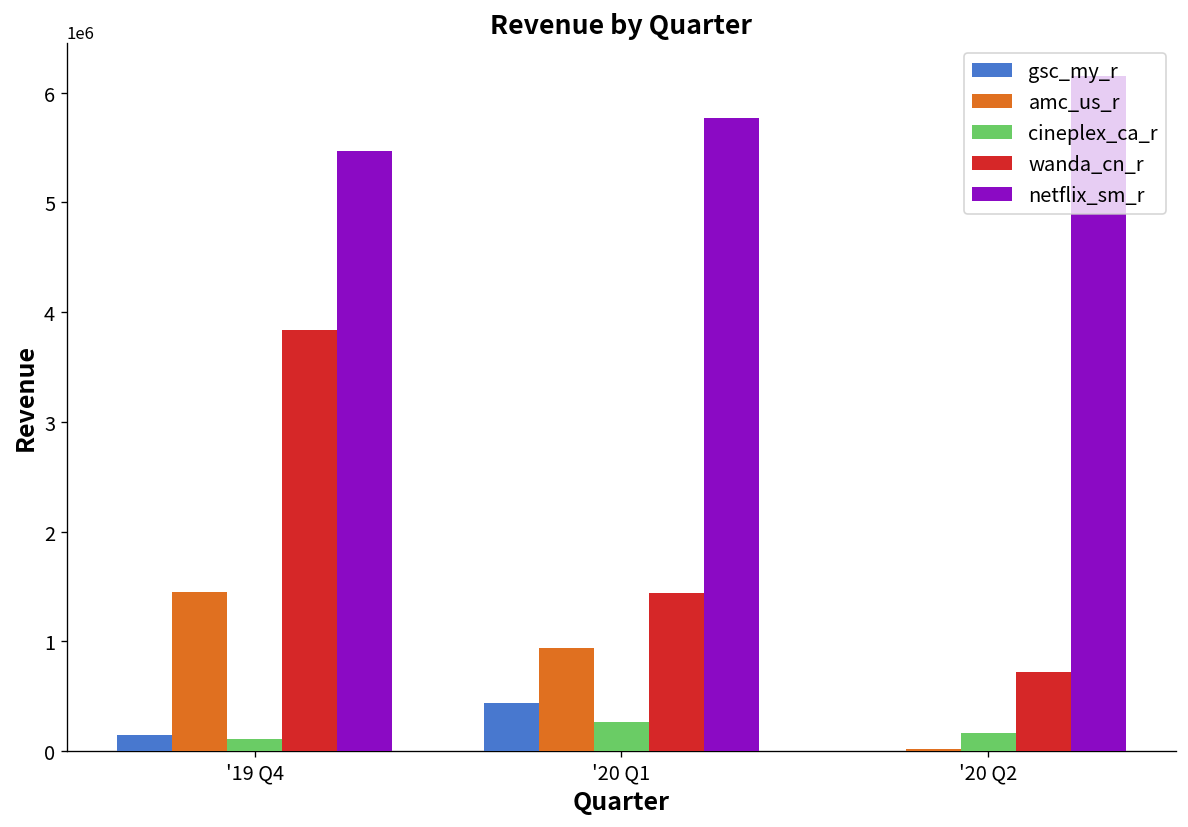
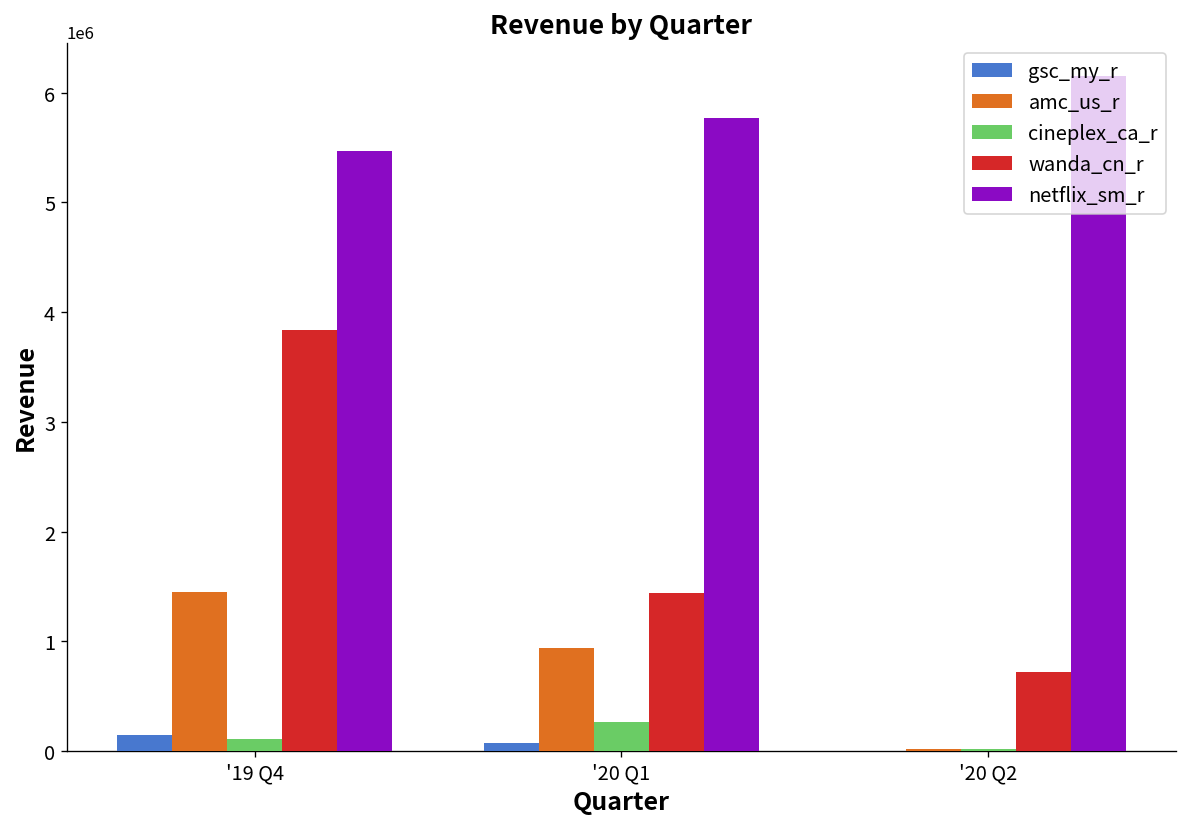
gsc_my_r, '20 Q1: 400000 -> 100000
cineplex_ca_r, '20 Q2: 200000 -> 0
